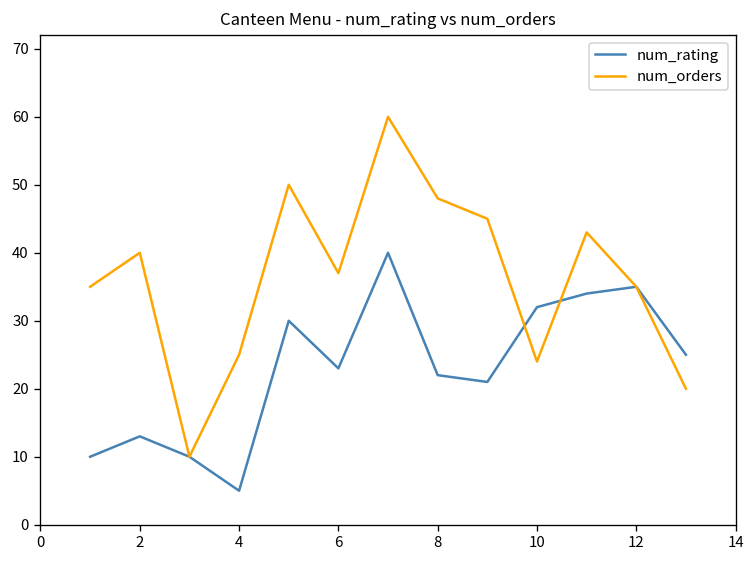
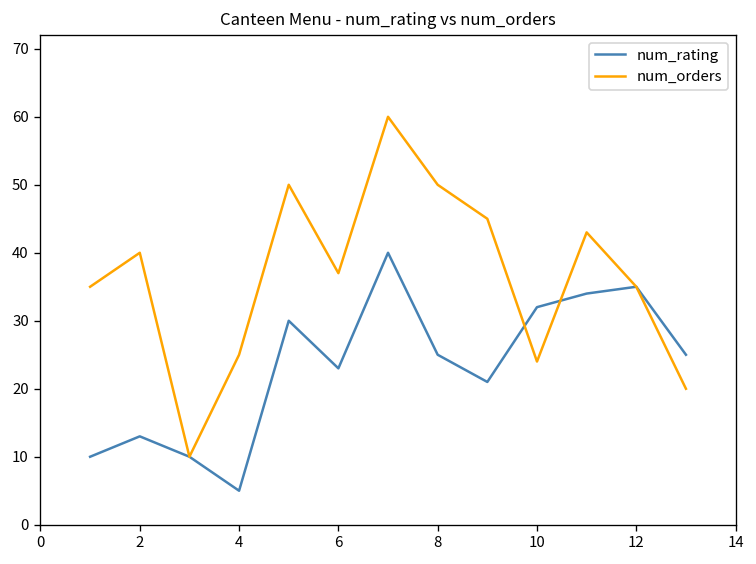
num_rating, 8: 22 -> 25
num_orders, 8: 48 -> 50
